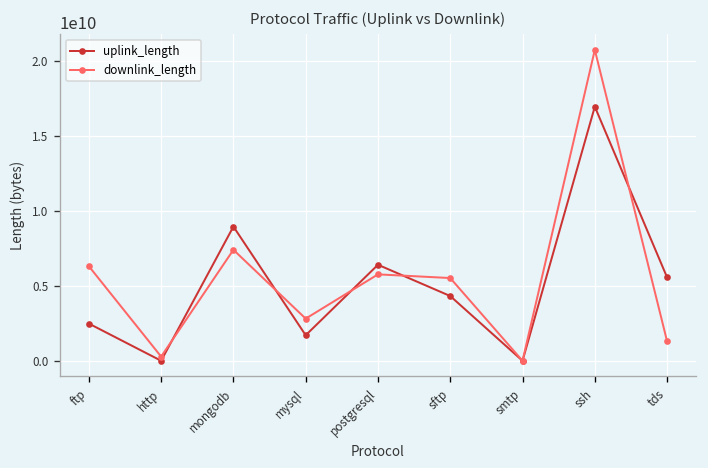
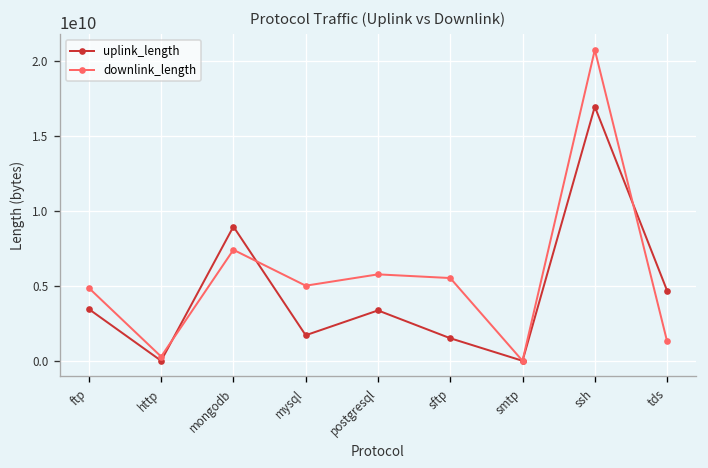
uplink_length, ftp: 2500000000 -> 3500000000
downlink_length, ftp: 6300000000 -> 4900000000
downlink_length, mysql: 2800000000 -> 5000000000
uplink_length, postgresql: 6400000000 -> 3400000000
uplink_length, sftp: 4300000000 -> 1500000000
uplink_length, tds: 5600000000 -> 4700000000
